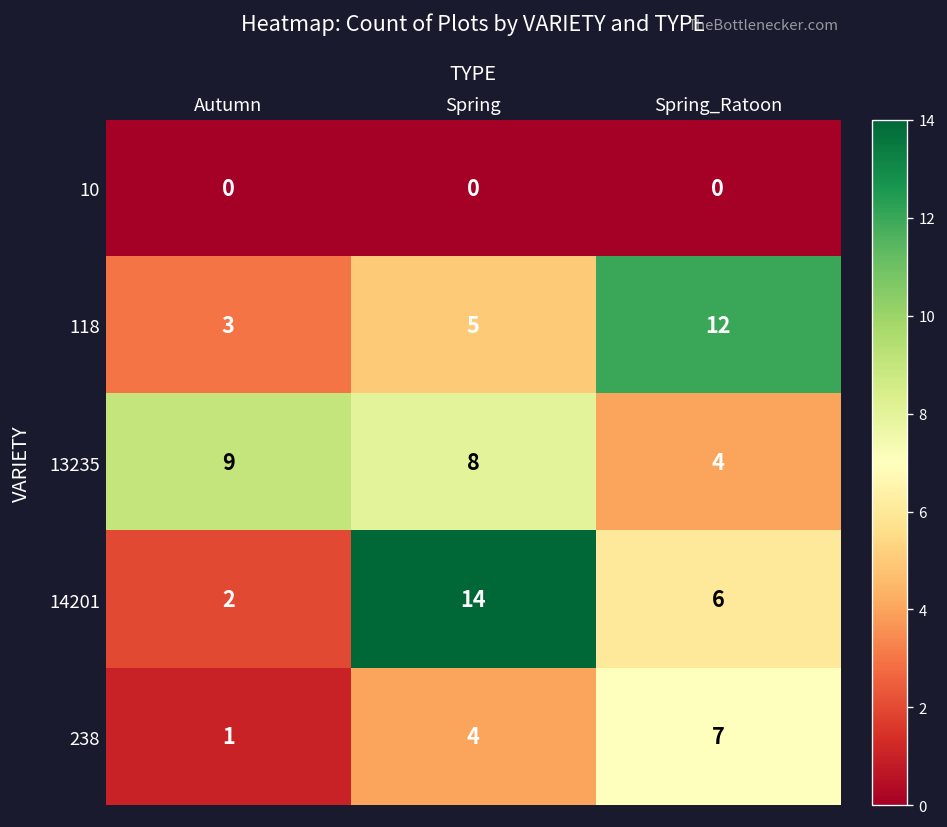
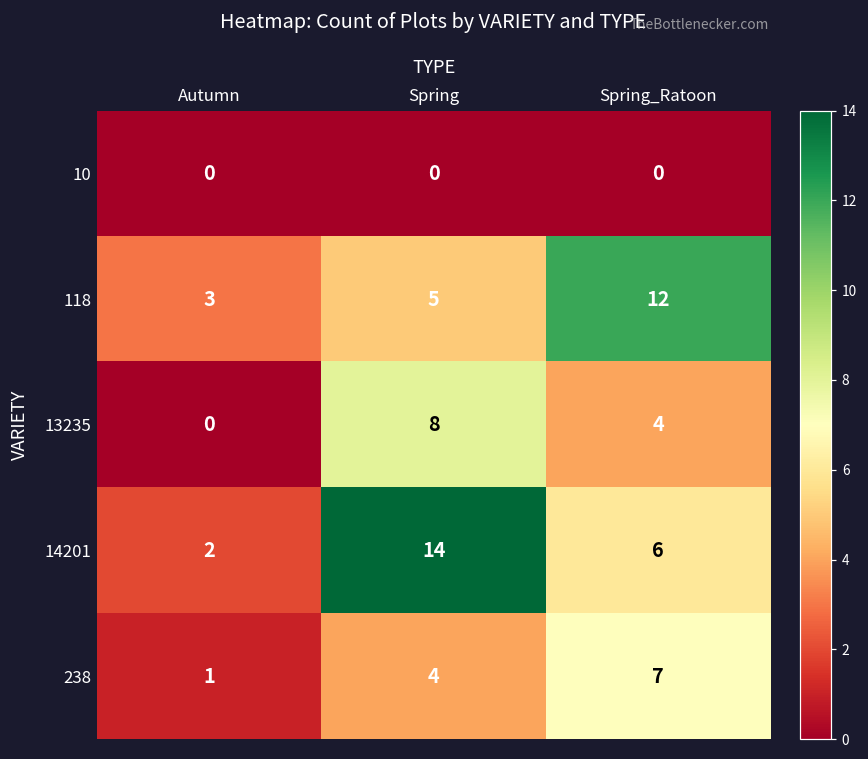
13235, Autumn: 9 -> 0
